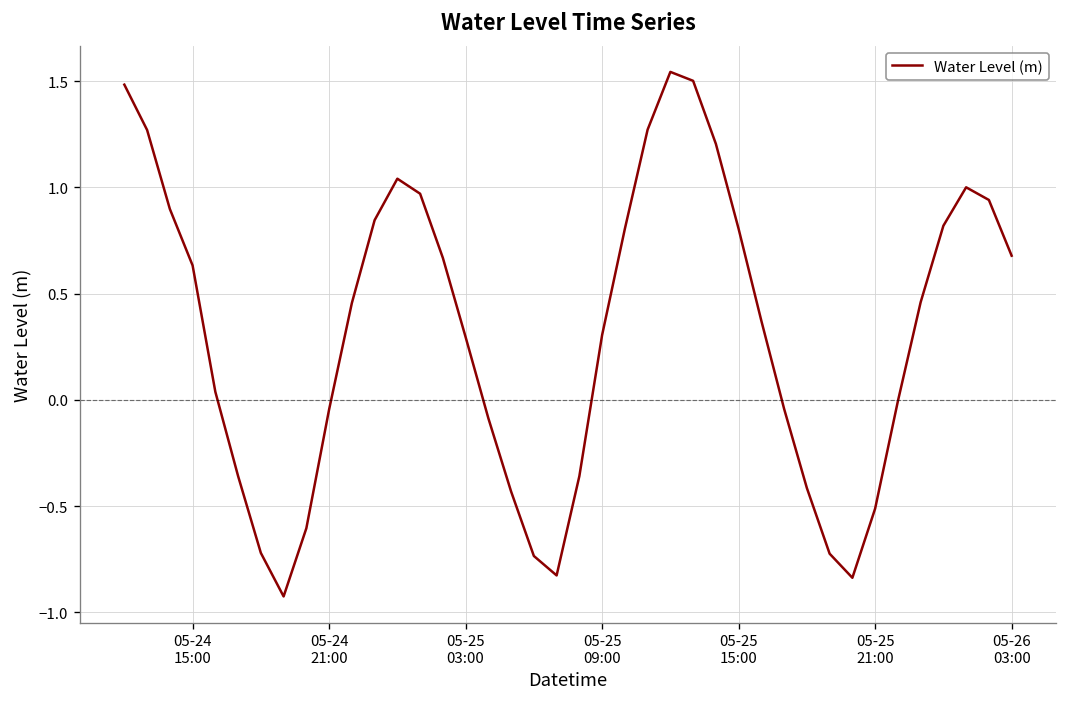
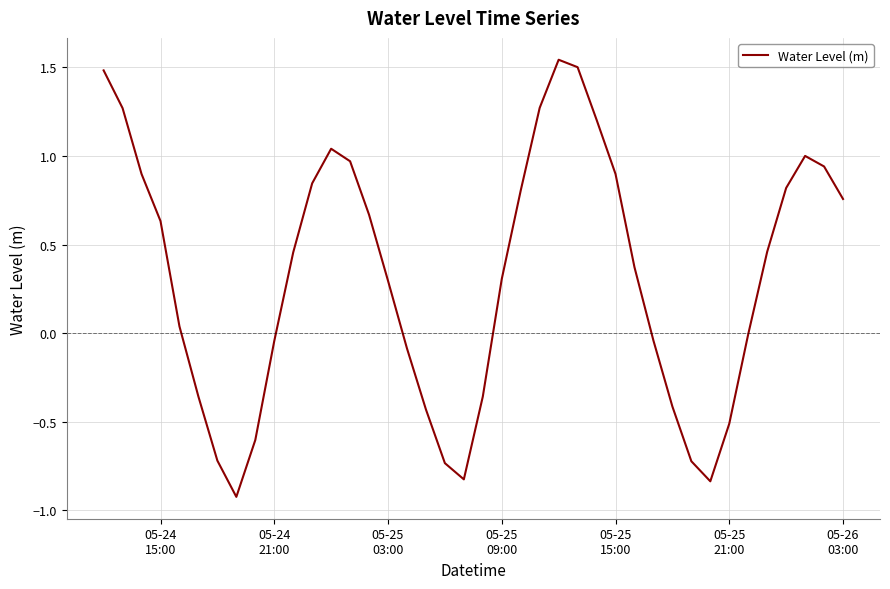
05-25 15:00: 0.80 -> 0.90
05-26 03:00: 0.68 -> 0.76
